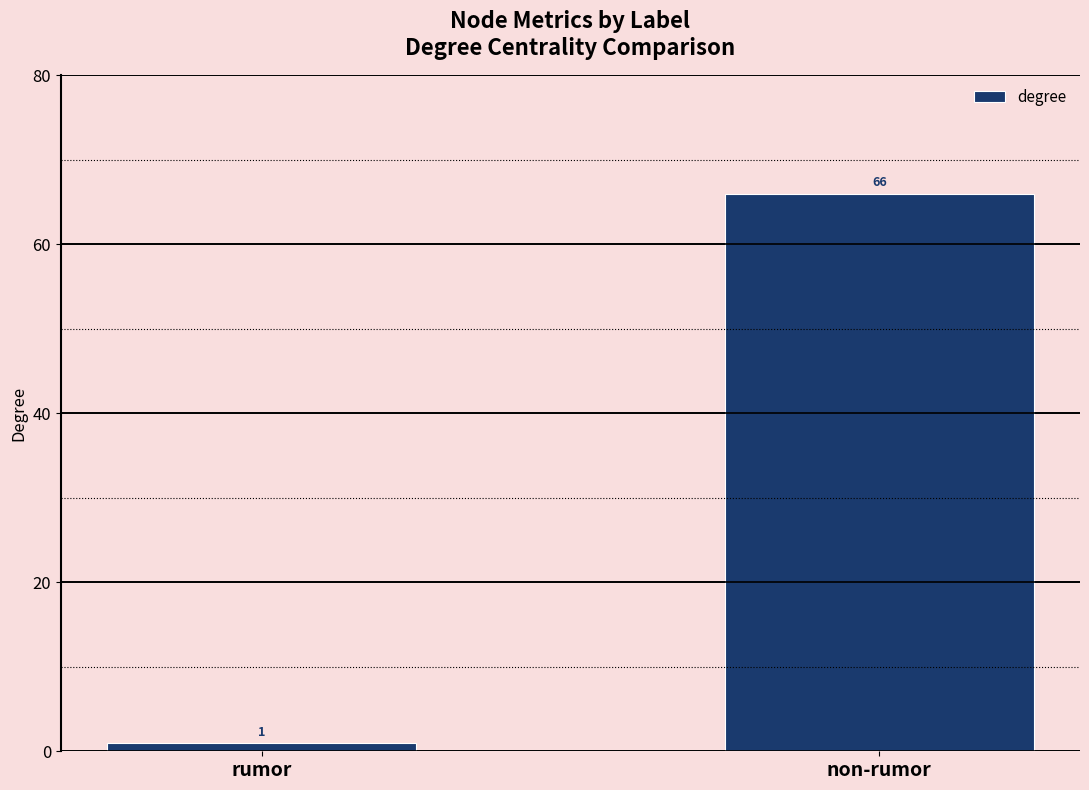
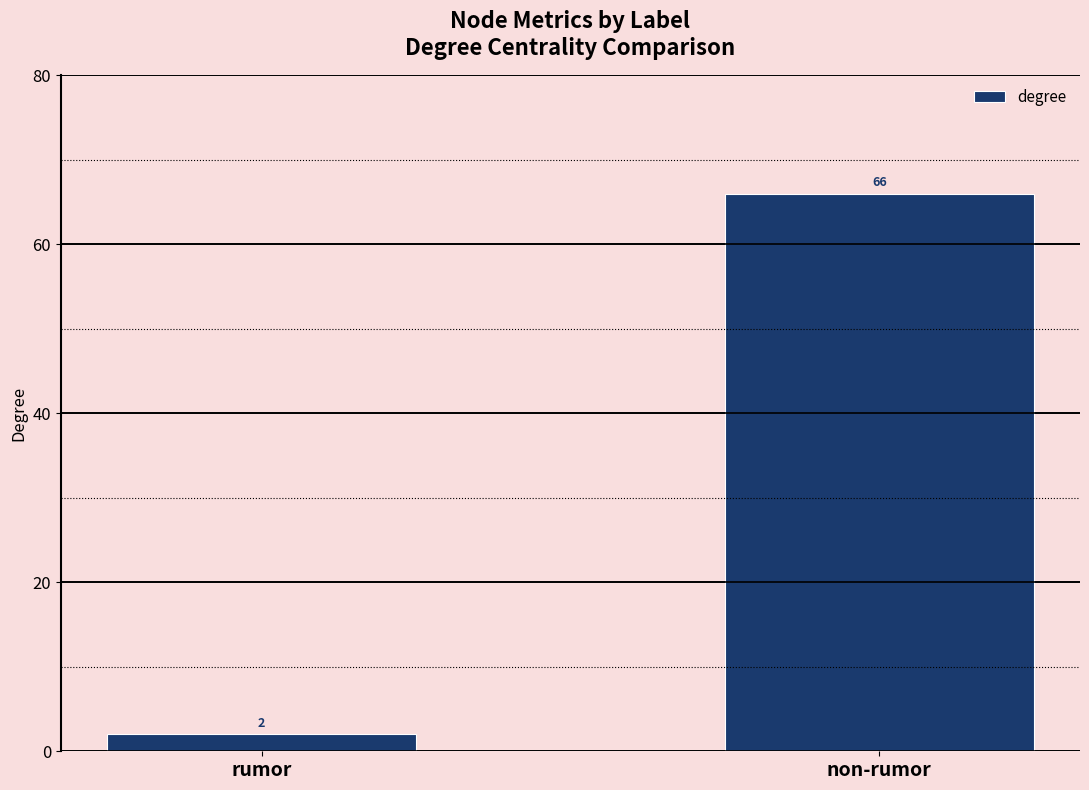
rumor: 1 -> 2
